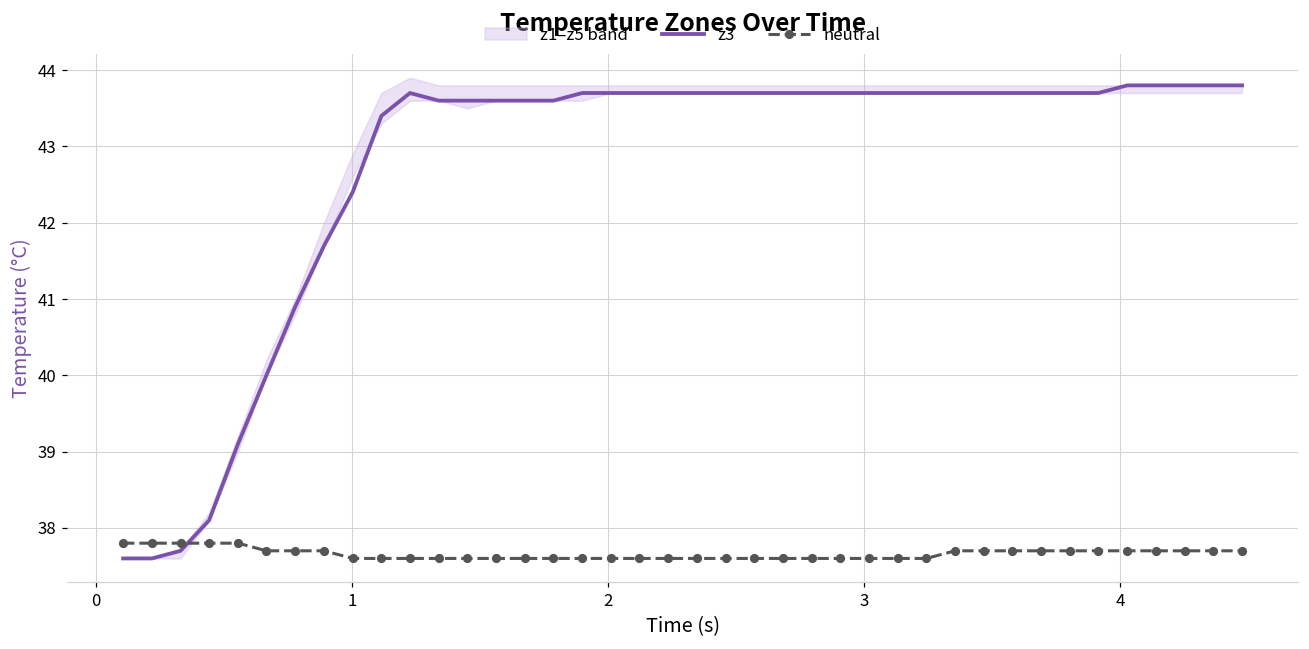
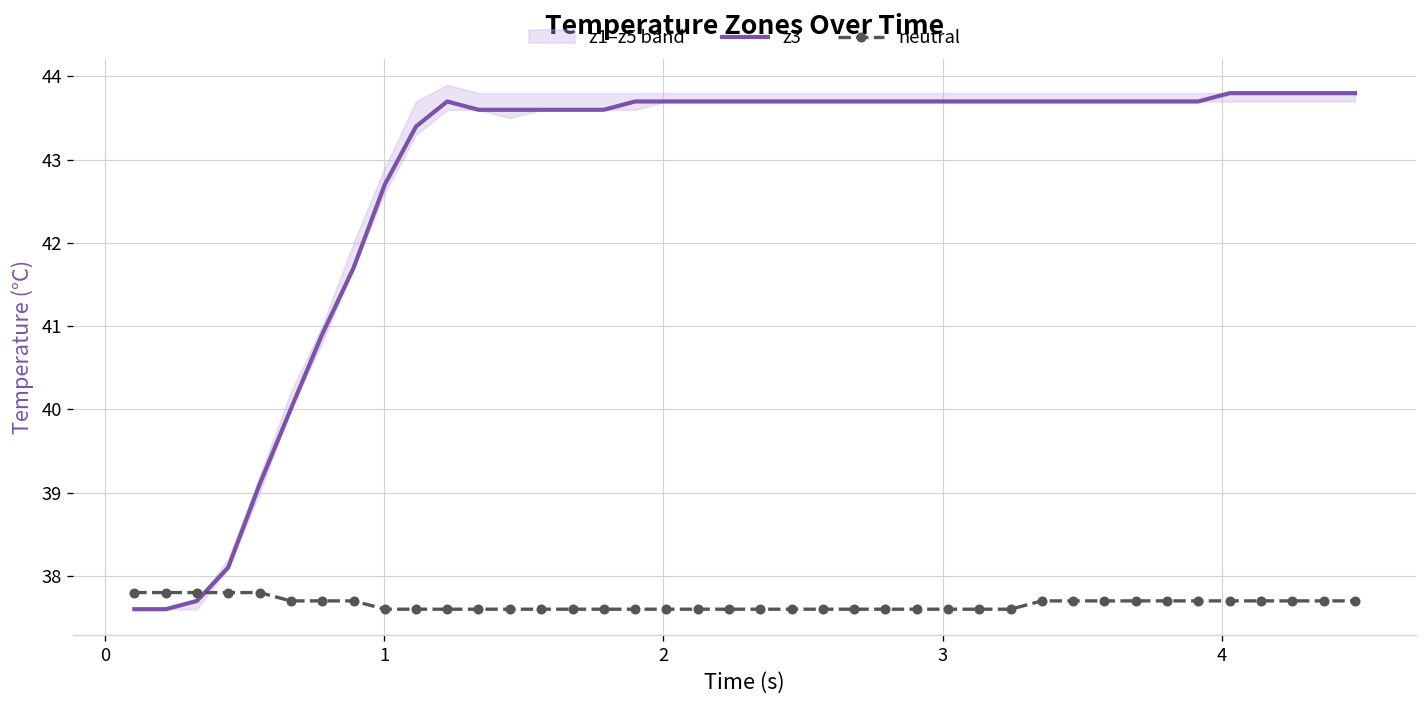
z3, 1: 42.4 -> 42.7
